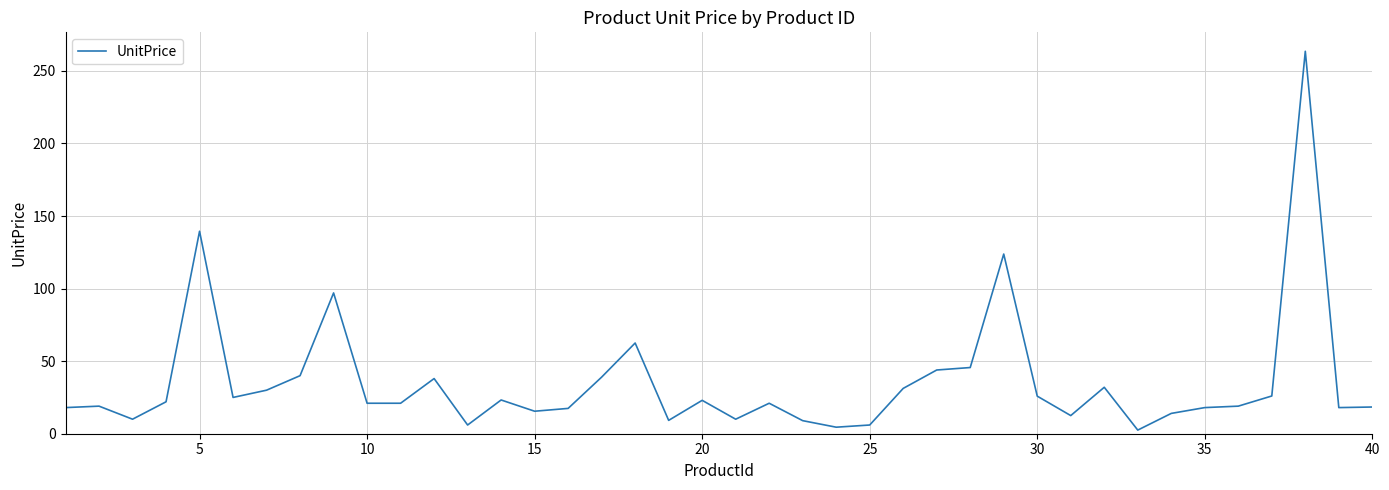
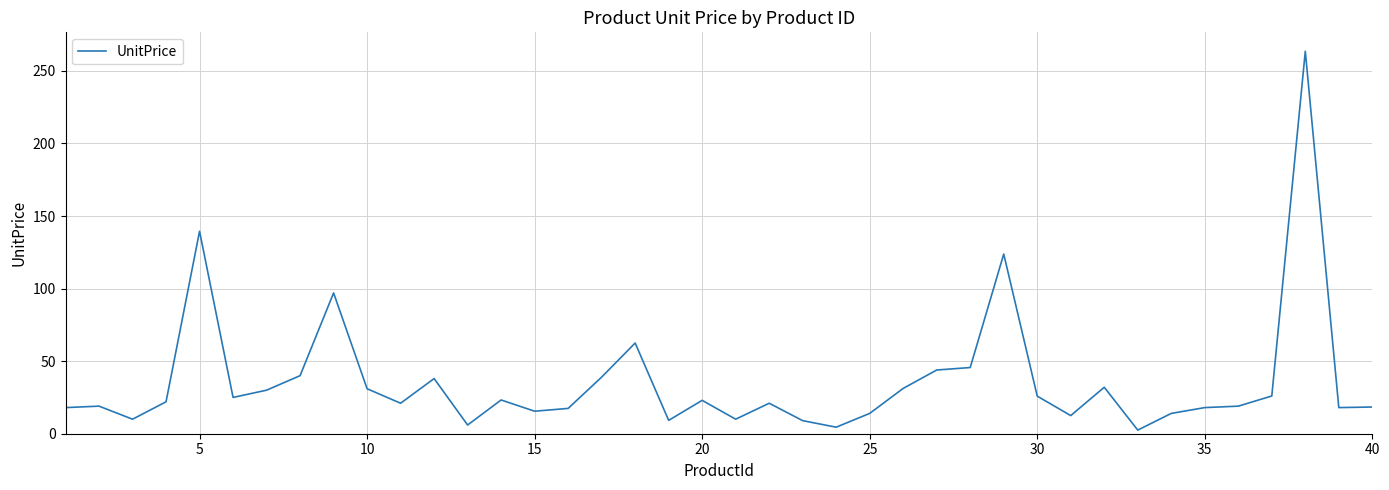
10: 21 -> 31
25: 6 -> 14
